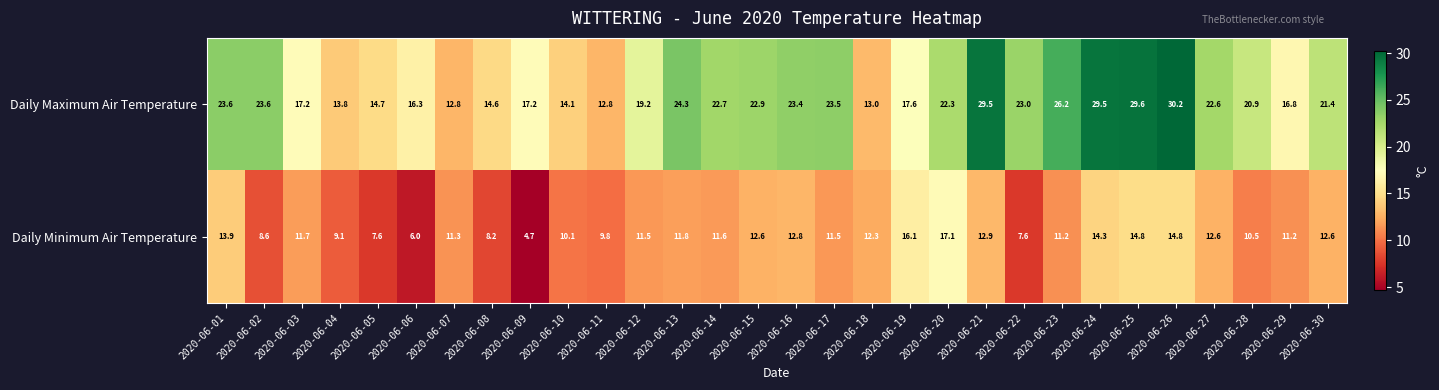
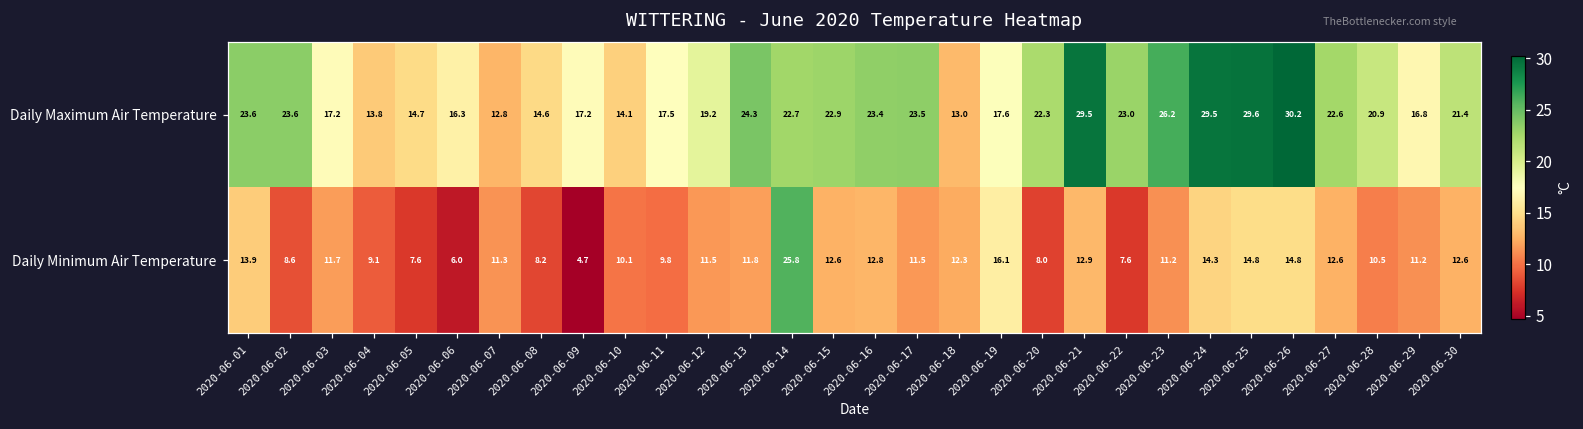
Daily Maximum Air Temperature, 2020-06-11: 12.8 -> 17.5
Daily Minimum Air Temperature, 2020-06-14: 11.6 -> 25.8
Daily Minimum Air Temperature, 2020-06-20: 17.1 -> 8.0
